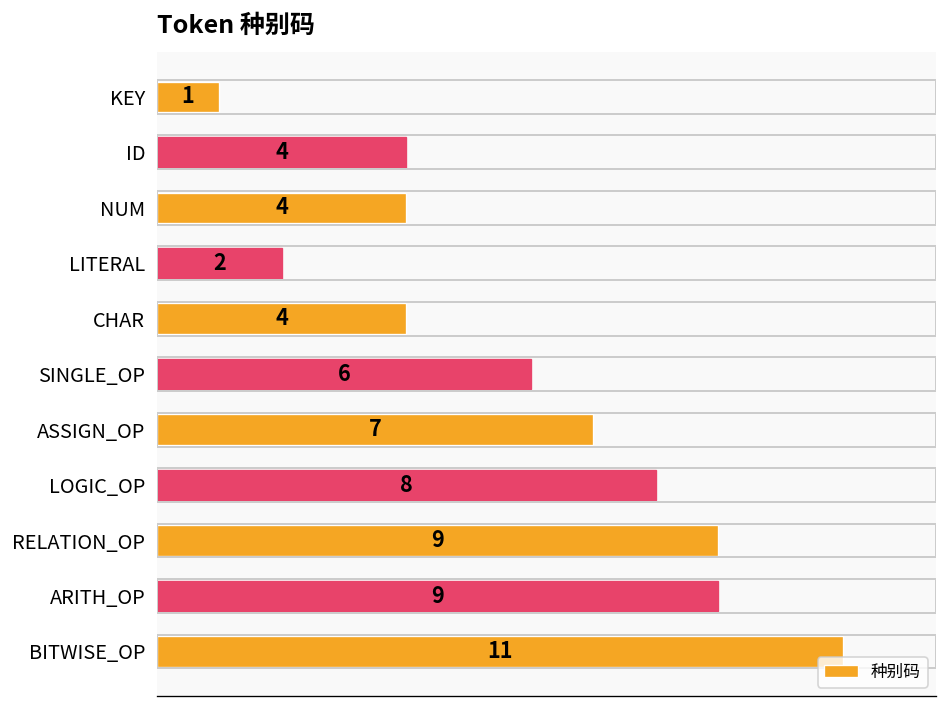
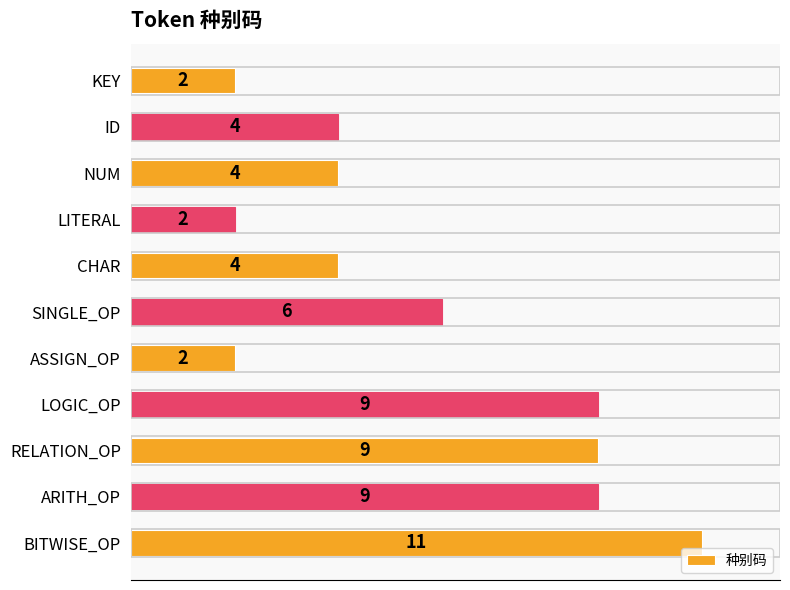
KEY: 1 -> 2
ASSIGN_OP: 7 -> 2
LOGIC_OP: 8 -> 9
